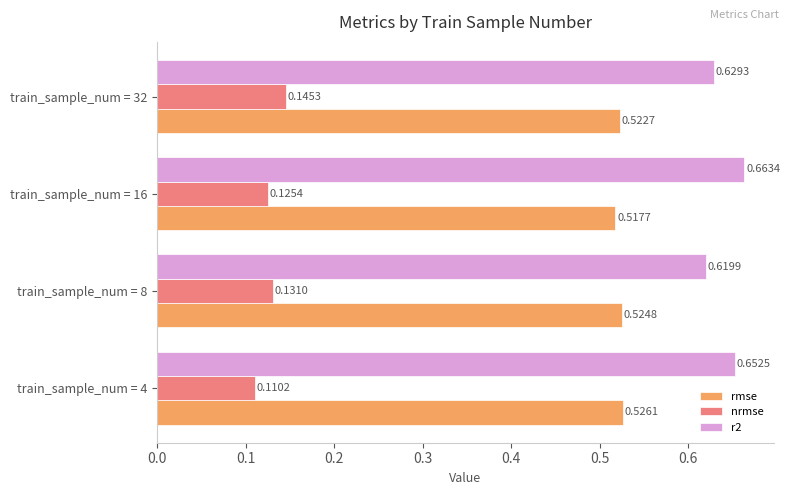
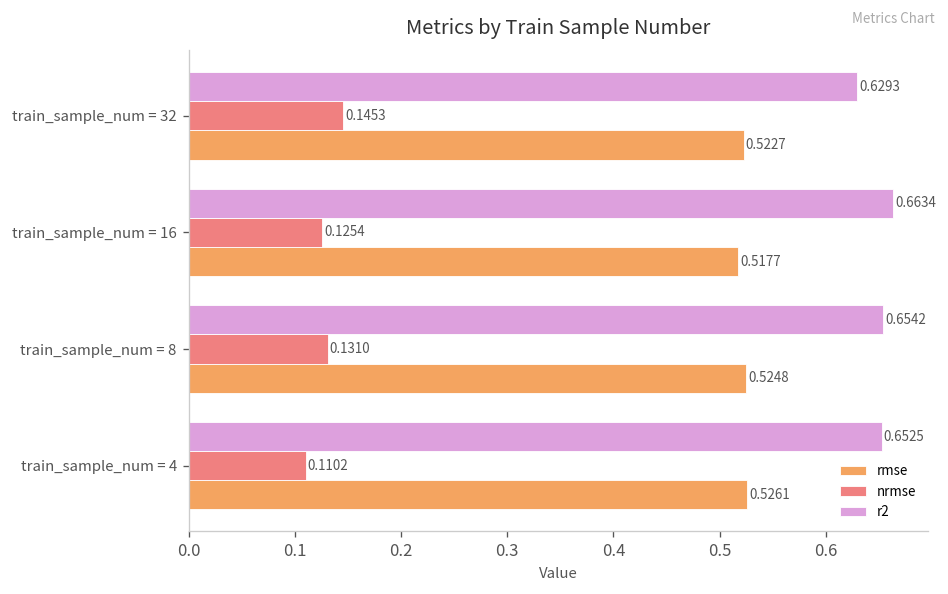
r2, train_sample_num = 8: 0.6199 -> 0.6542
